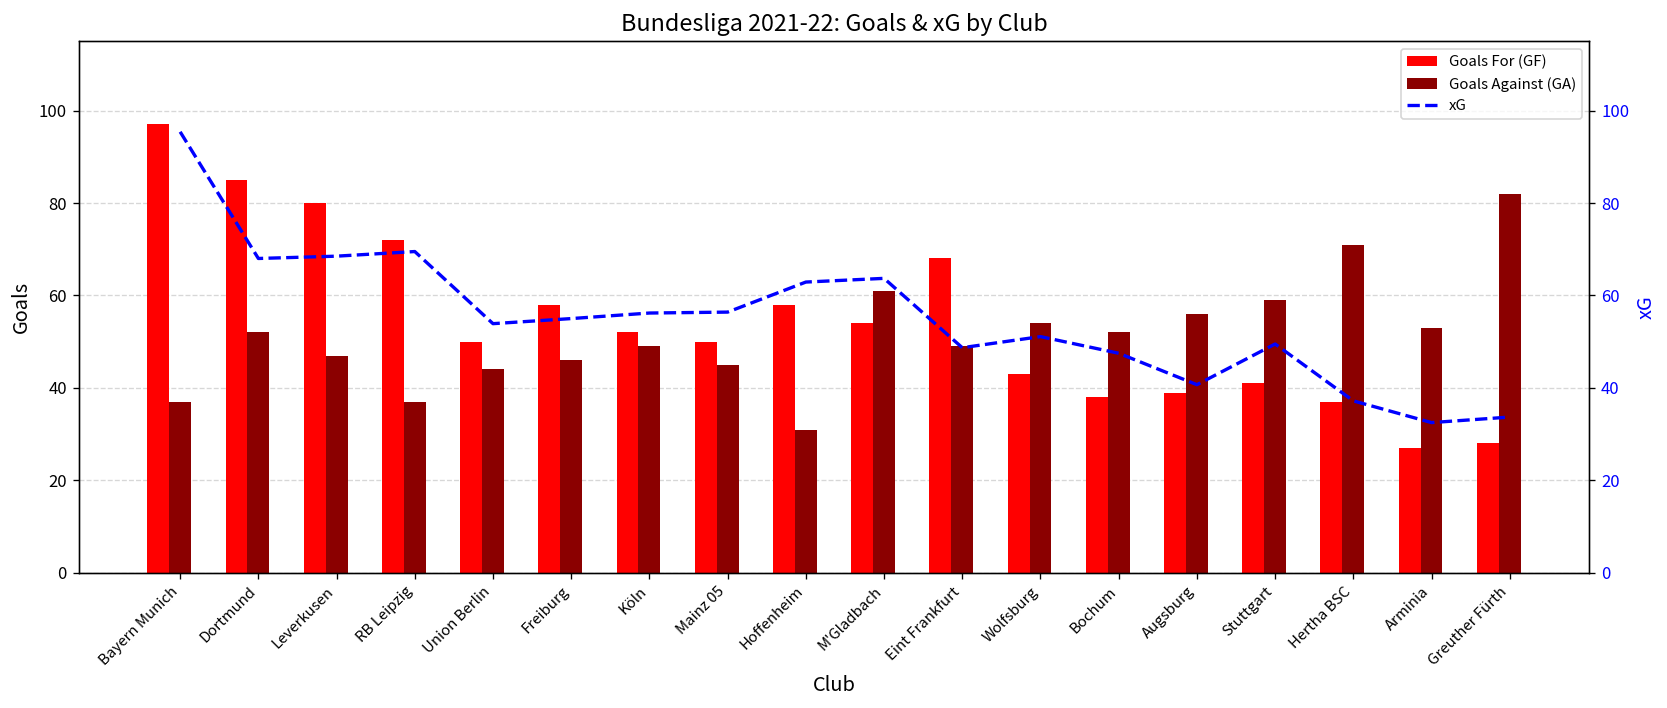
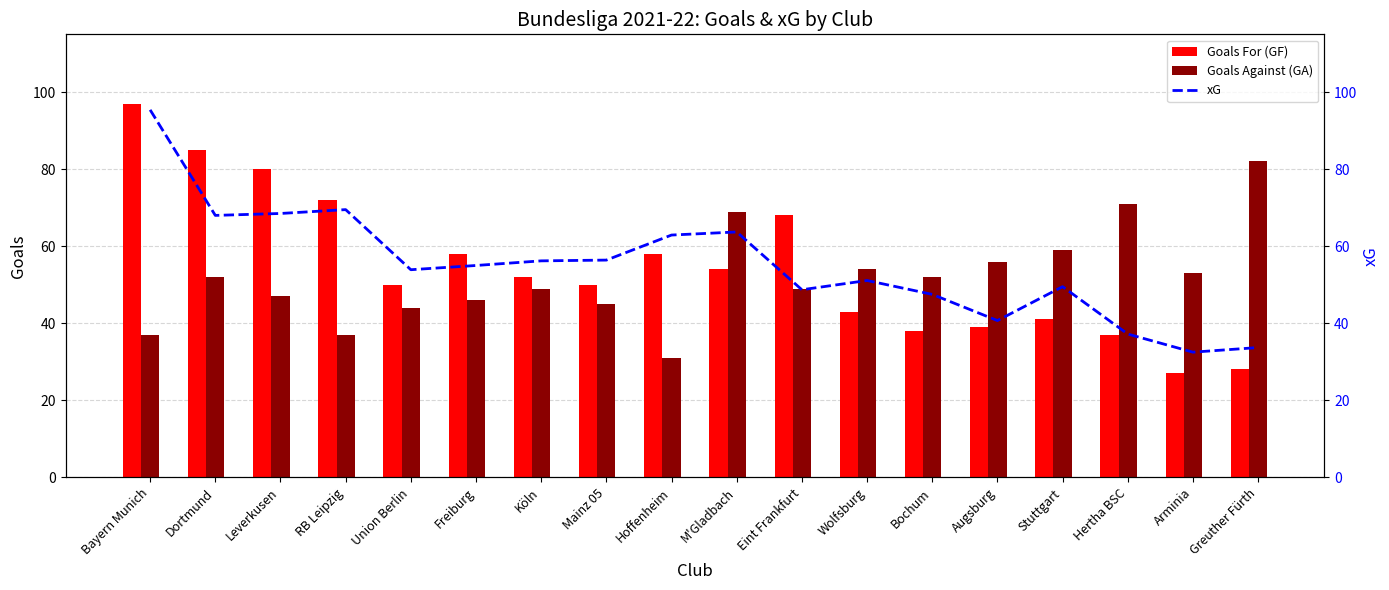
Goals Against (GA), M'Gladbach: 61 -> 69
